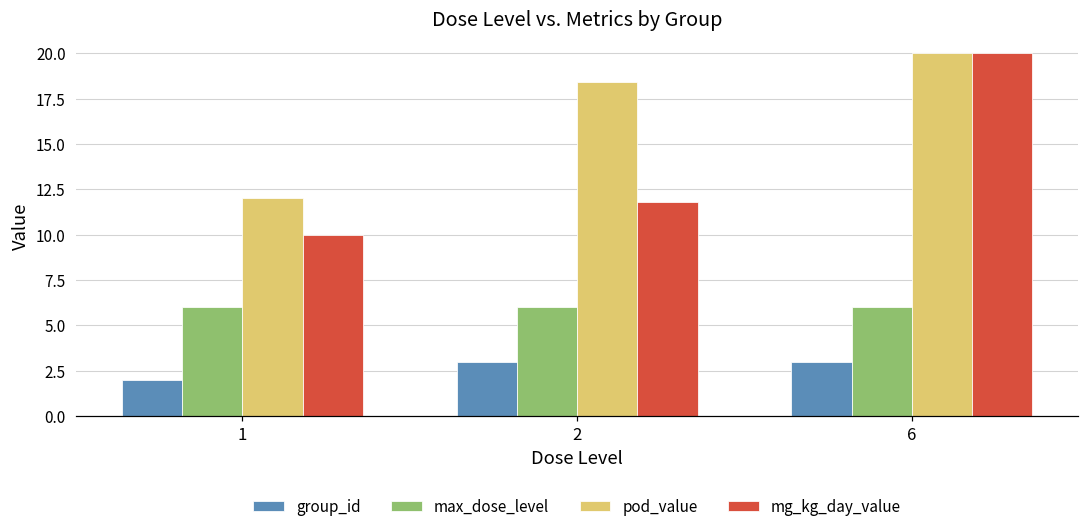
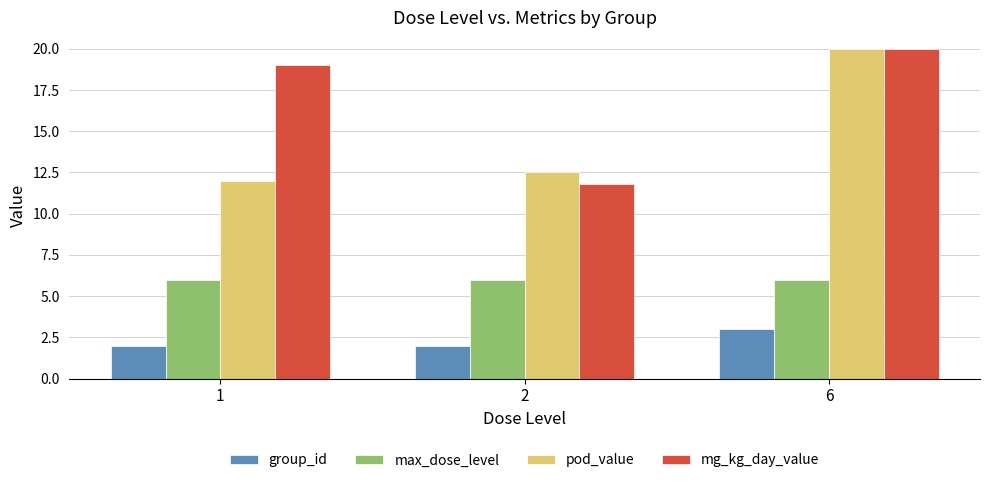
mg_kg_day_value, 1: 10 -> 19
group_id, 2: 3 -> 2
pod_value, 2: 18.4 -> 12.5
